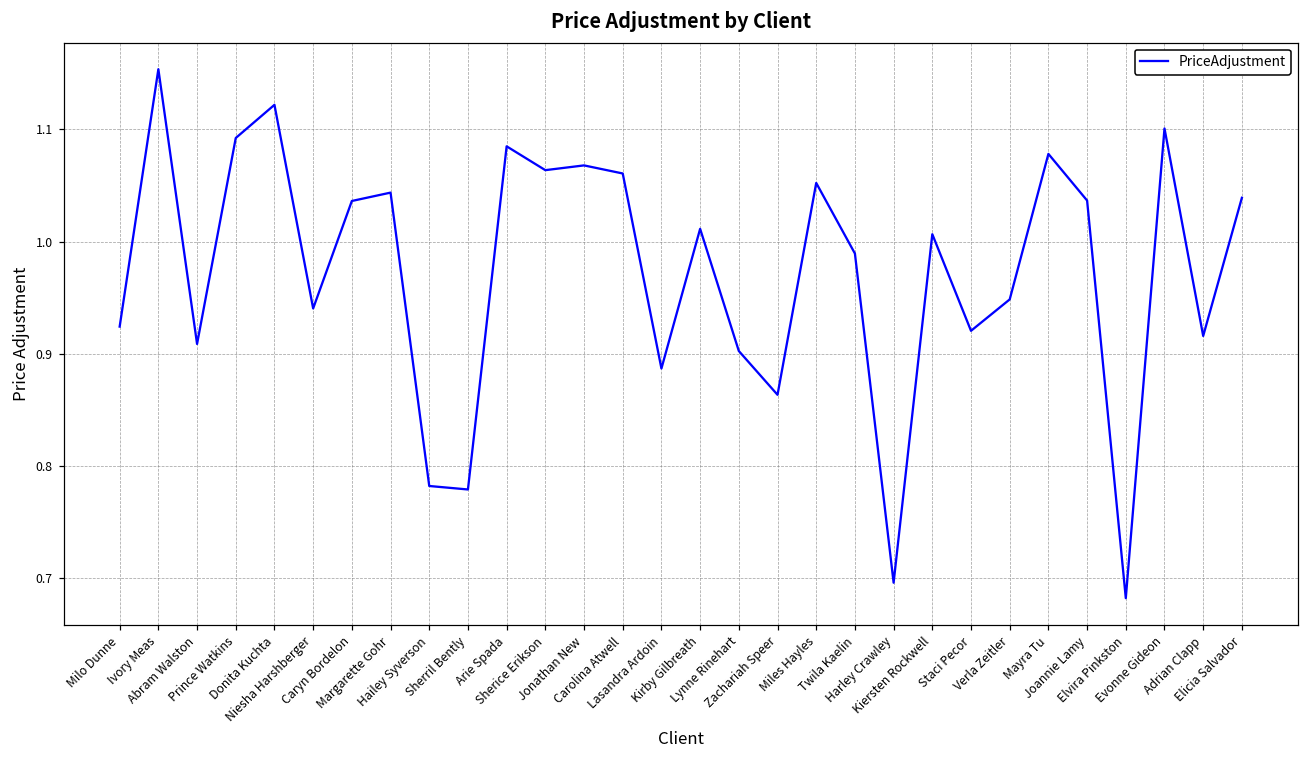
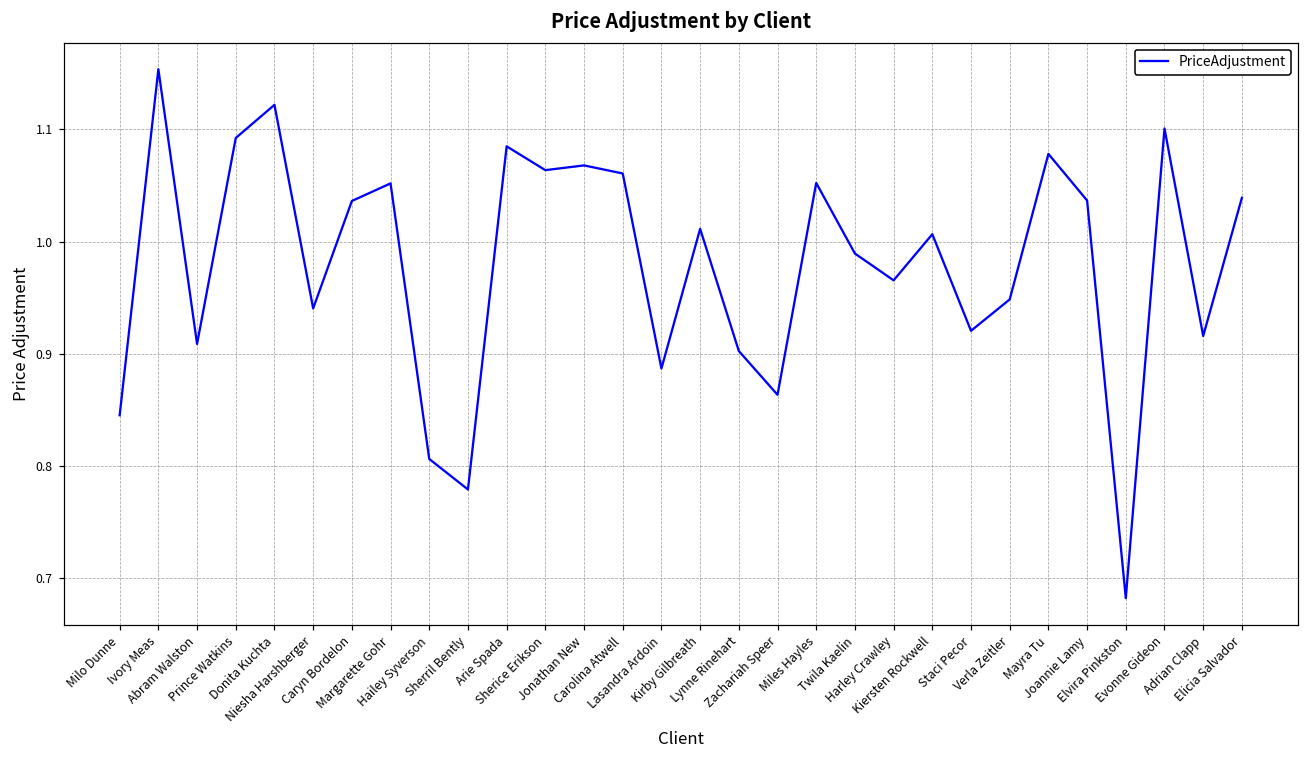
Milo Dunne: 0.924 -> 0.845
Margarette Gohr: 1.044 -> 1.052
Hailey Syverson: 0.782 -> 0.806
Harley Crawley: 0.696 -> 0.966
